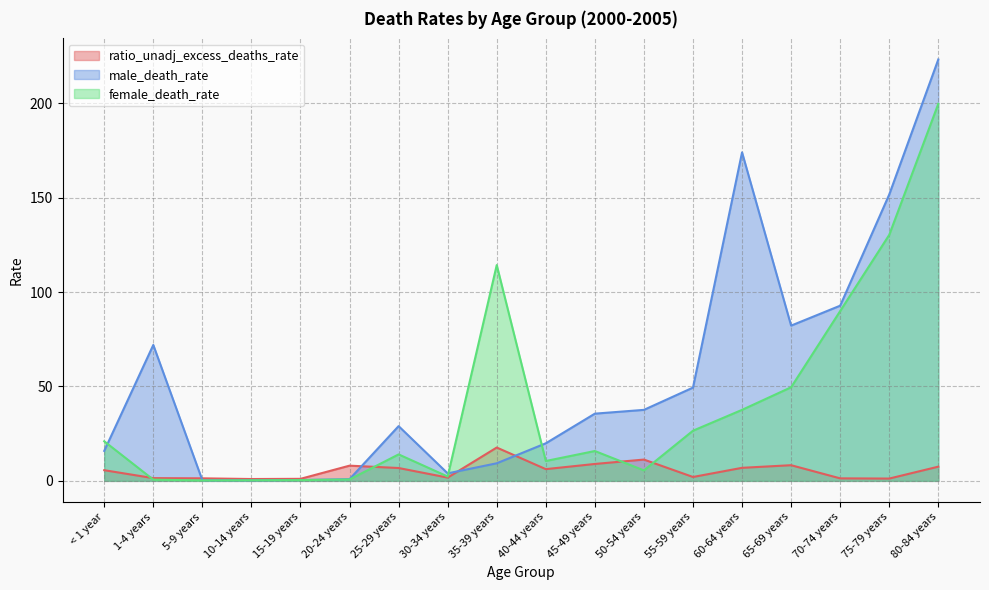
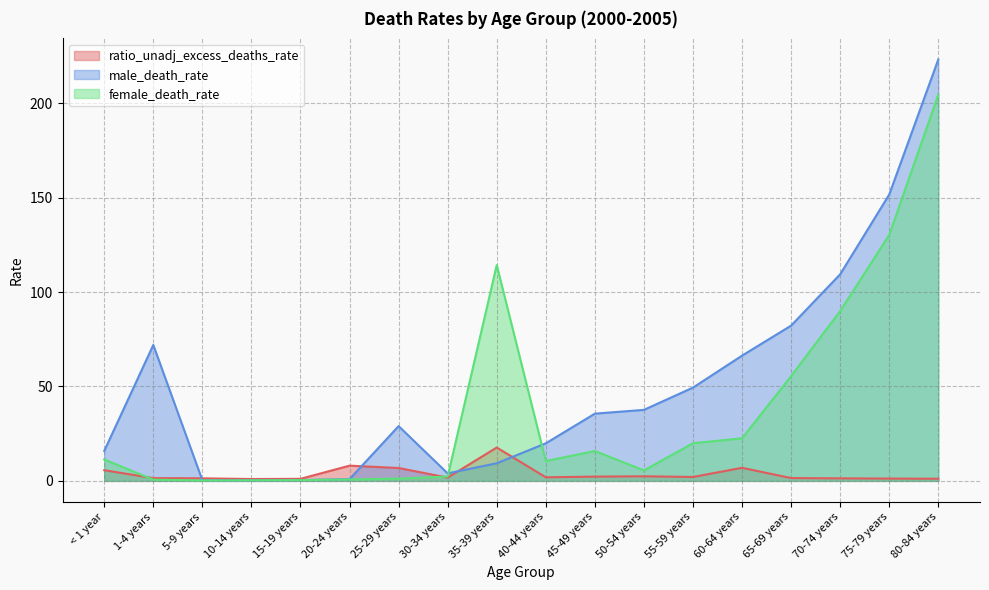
female_death_rate, < 1 year: 21 -> 11
female_death_rate, 25-29 years: 14 -> 1
ratio_unadj_excess_deaths_rate, 40-44 years: 6 -> 2
ratio_unadj_excess_deaths_rate, 45-49 years: 9 -> 2
ratio_unadj_excess_deaths_rate, 50-54 years: 11 -> 2
female_death_rate, 55-59 years: 27 -> 20
male_death_rate, 60-64 years: 174 -> 66
female_death_rate, 60-64 years: 38 -> 23
ratio_unadj_excess_deaths_rate, 65-69 years: 8 -> 1
female_death_rate, 65-69 years: 50 -> 55
male_death_rate, 70-74 years: 93 -> 109
ratio_unadj_excess_deaths_rate, 80-84 years: 8 -> 1
female_death_rate, 80-84 years: 200 -> 205
